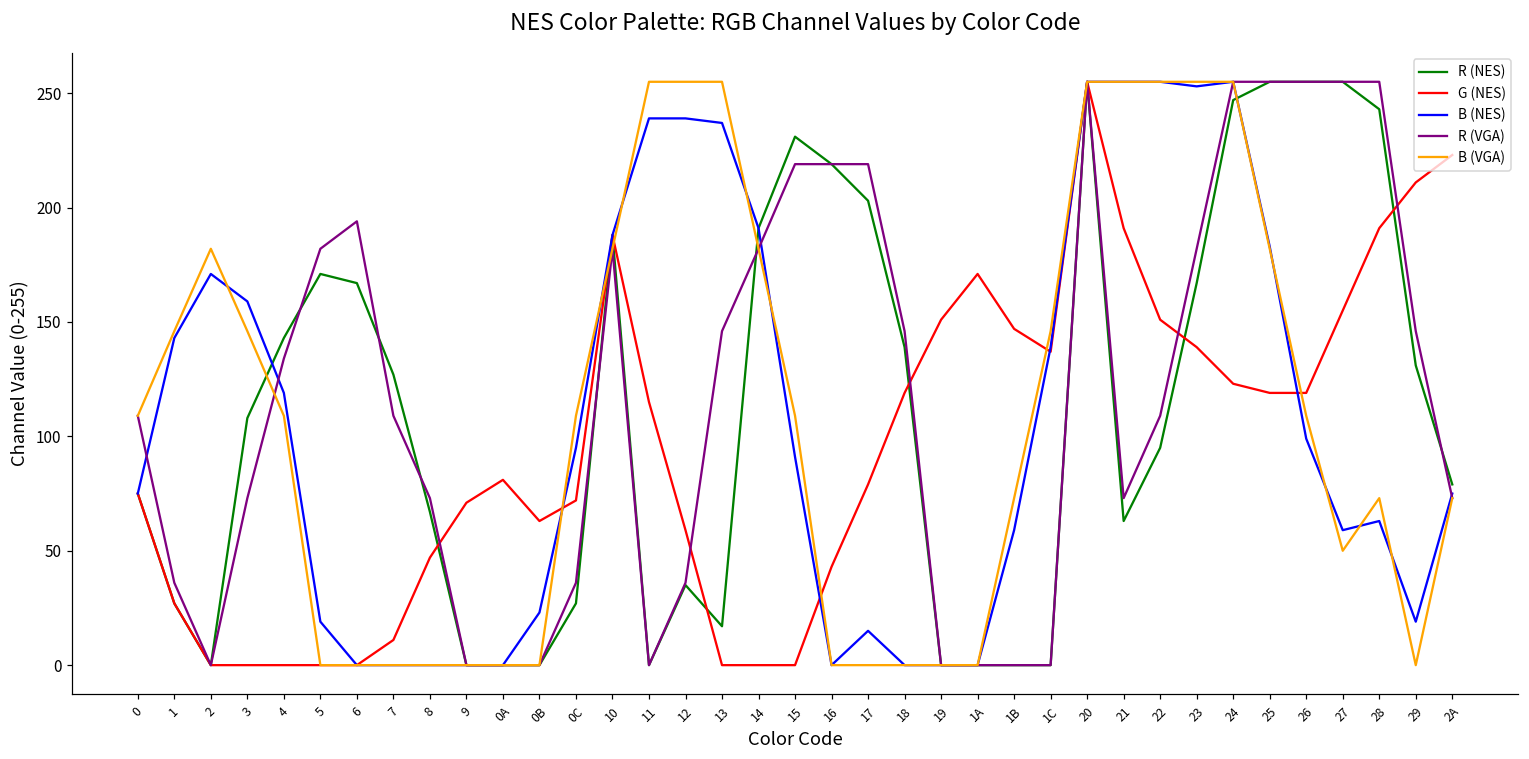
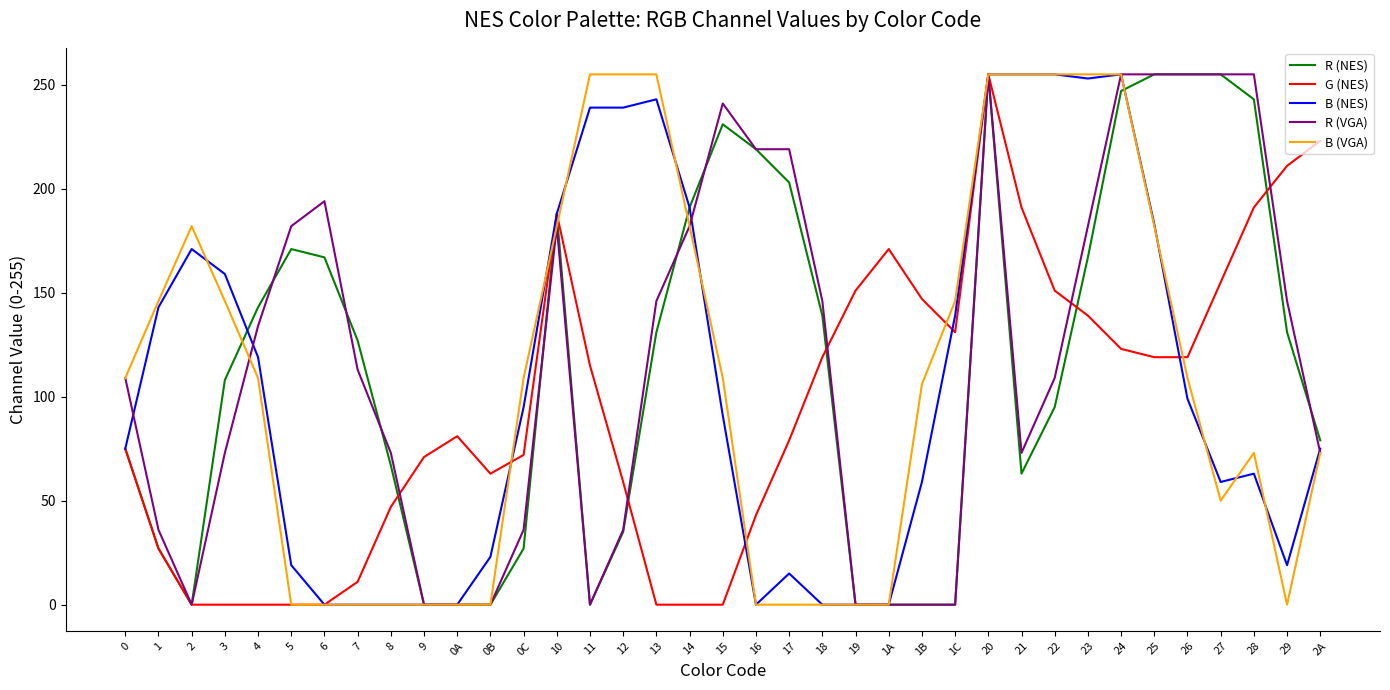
R (VGA), 7: 109 -> 113
R (NES), 13: 17 -> 131
B (NES), 13: 237 -> 243
R (VGA), 15: 219 -> 241
B (VGA), 1B: 73 -> 106
G (NES), 1C: 137 -> 131
